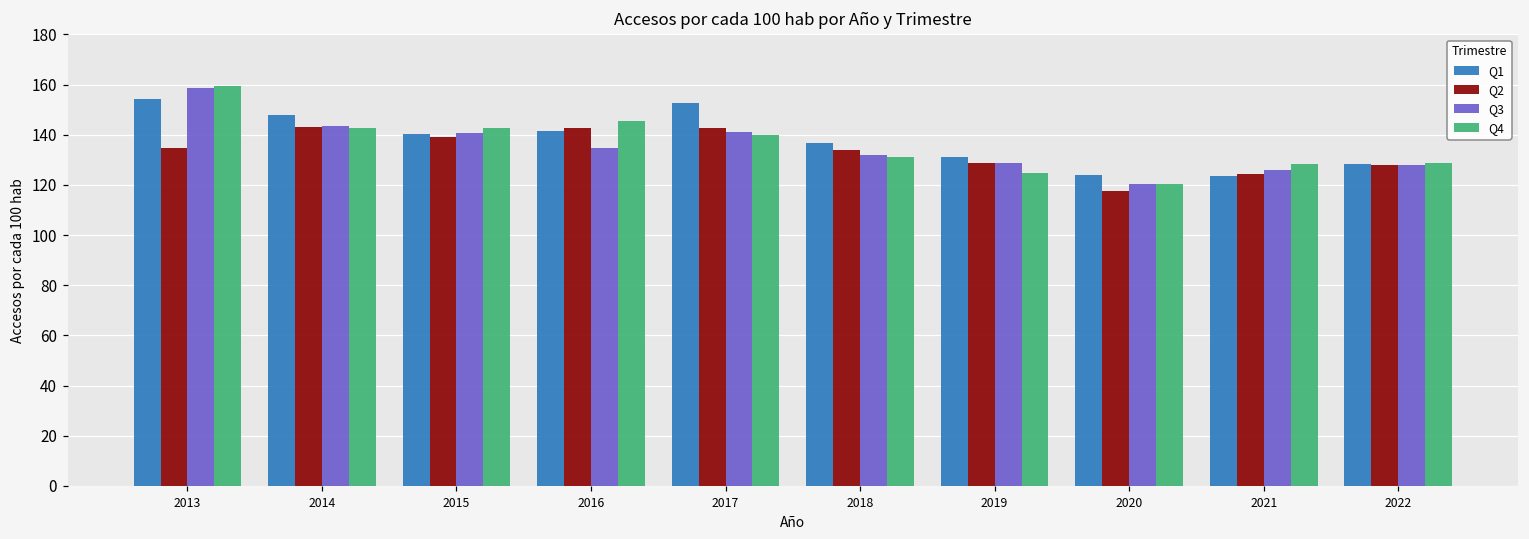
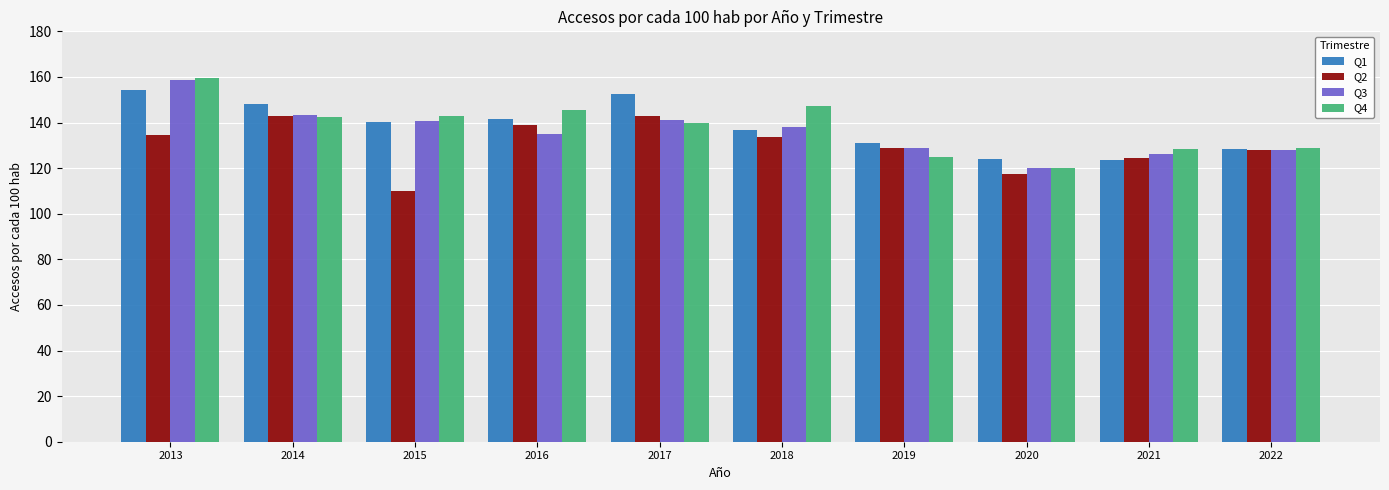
Q2, 2015: 139 -> 110
Q2, 2016: 143 -> 139
Q3, 2018: 132 -> 138
Q4, 2018: 131 -> 147
